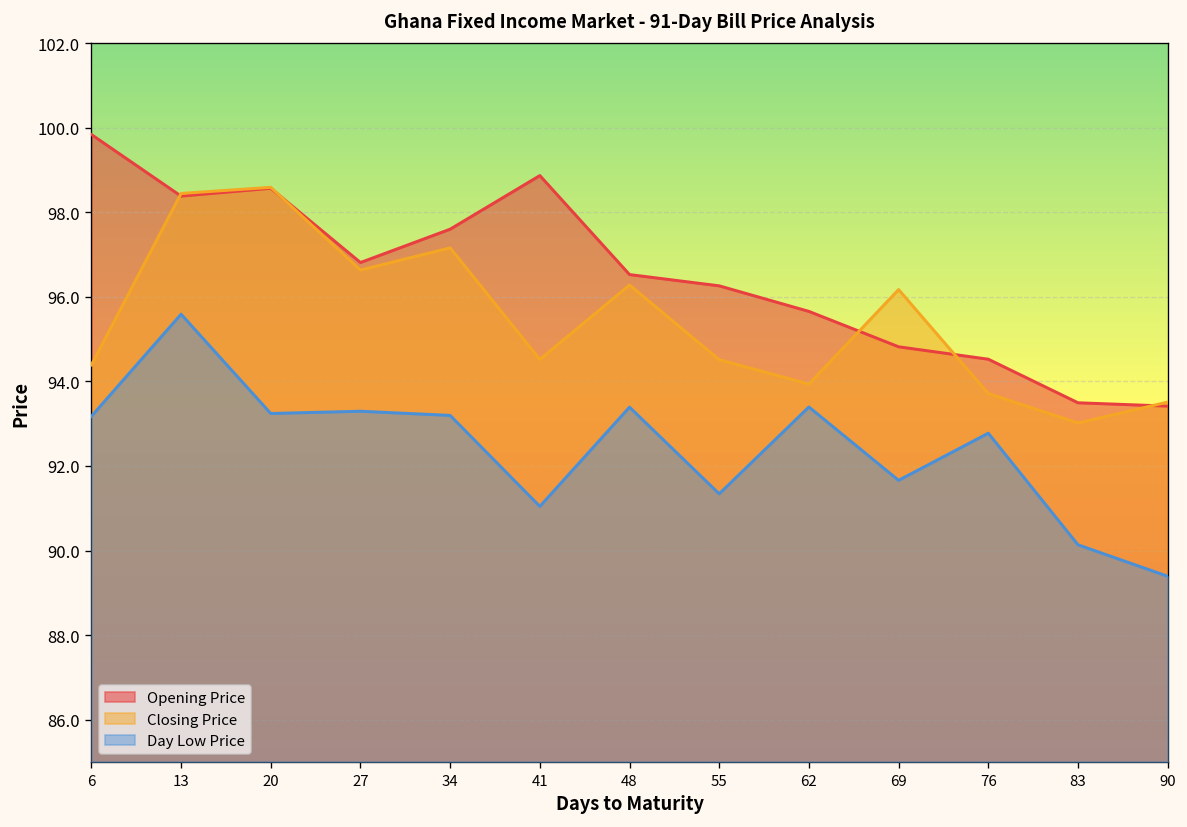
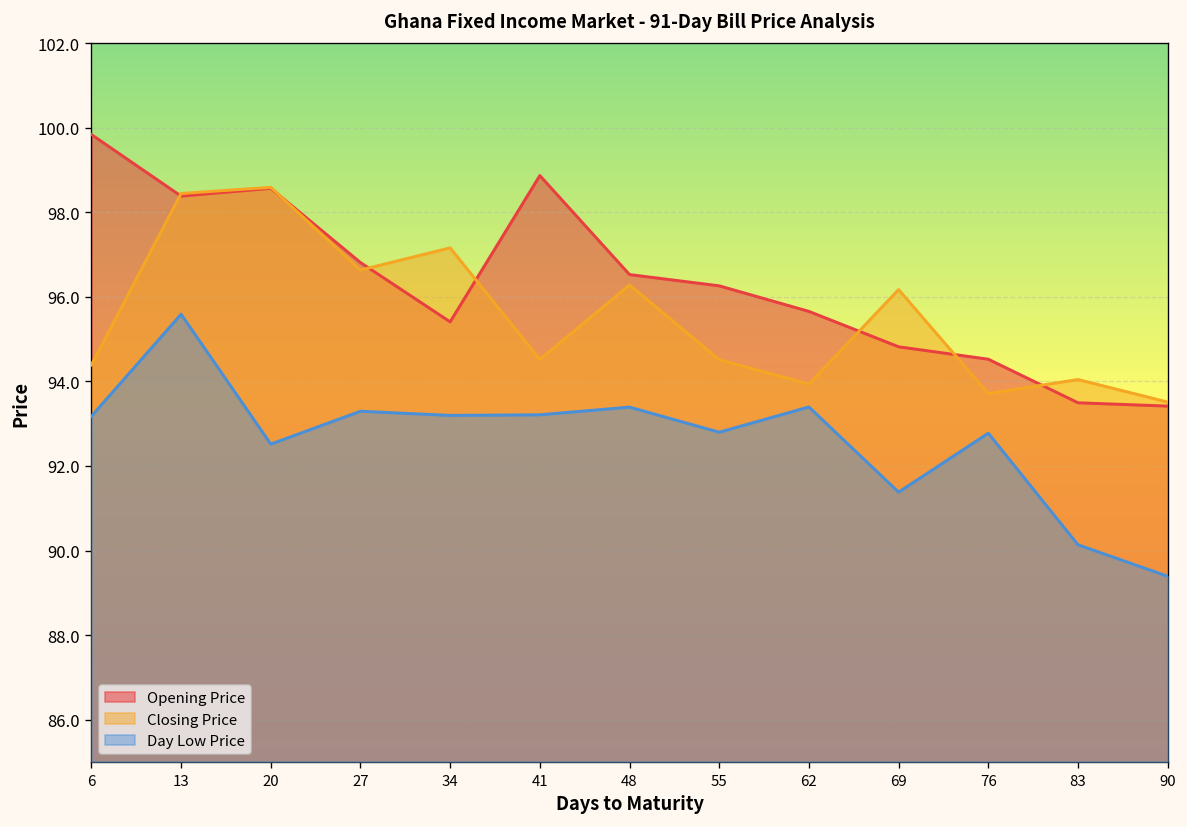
Day Low Price, 20: 93.2 -> 92.5
Opening Price, 34: 97.6 -> 95.4
Day Low Price, 41: 91.0 -> 93.2
Day Low Price, 55: 91.3 -> 92.8
Day Low Price, 69: 91.7 -> 91.4
Closing Price, 83: 93.0 -> 94.0
